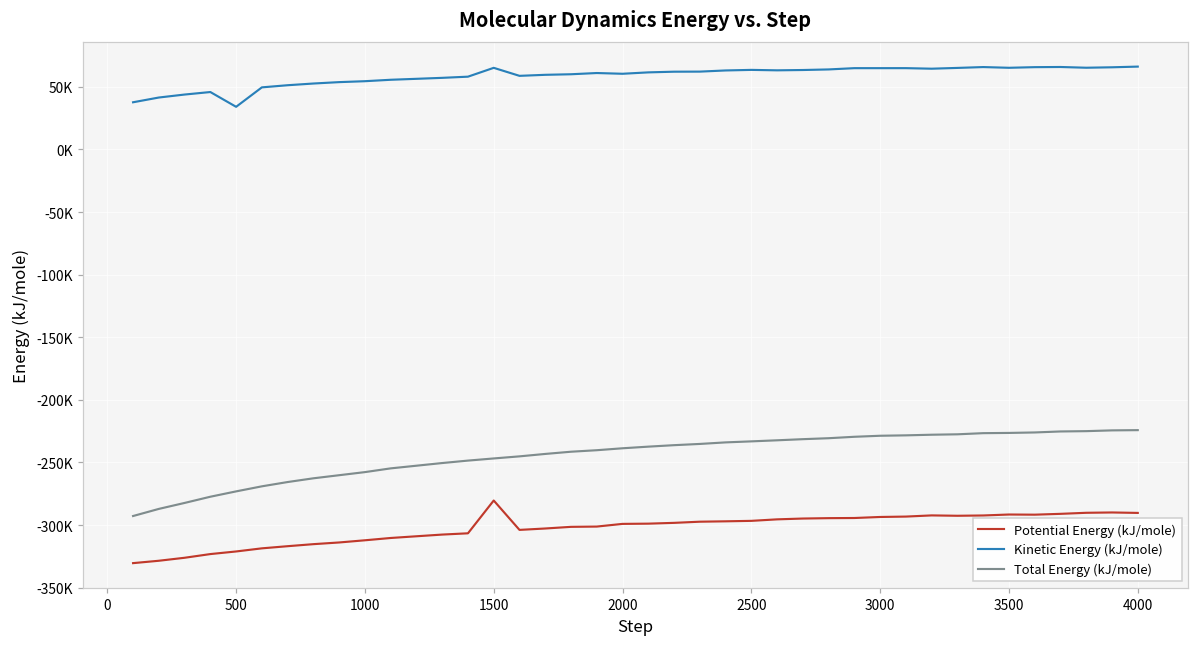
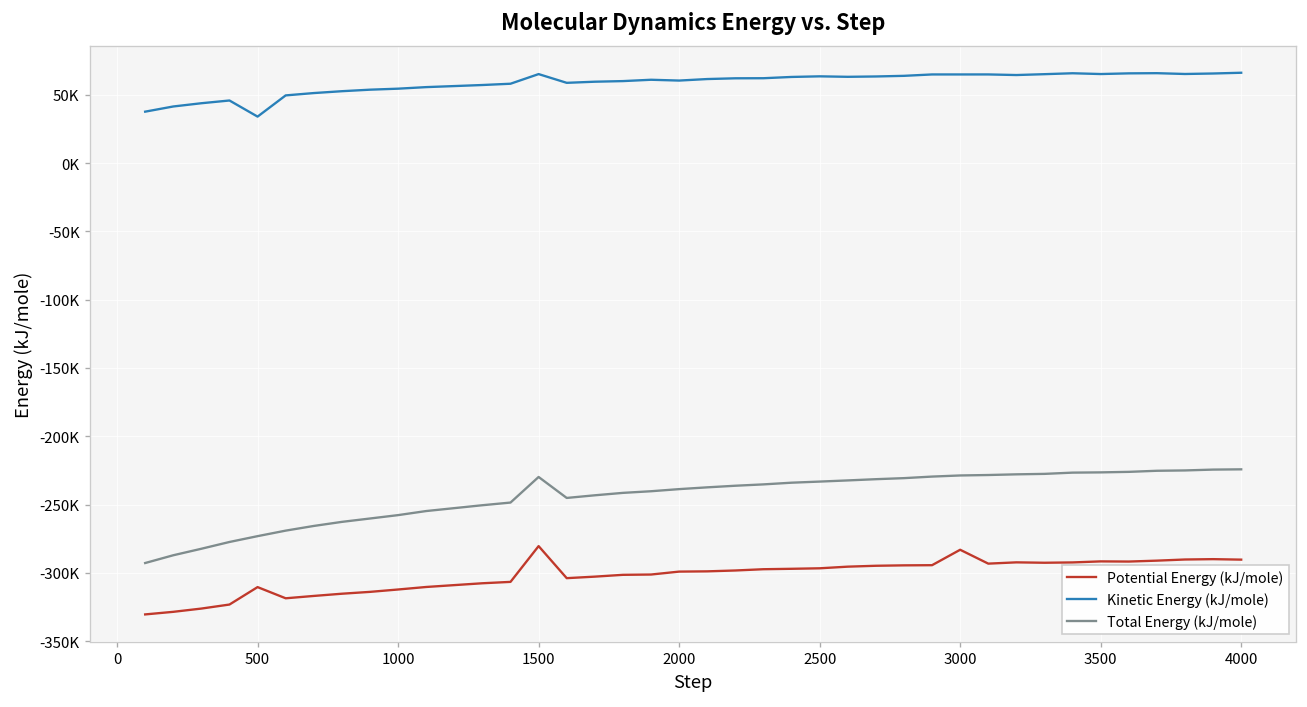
Potential Energy (kJ/mole), 500: -321000 -> -310000
Total Energy (kJ/mole), 1500: -247000 -> -230000
Potential Energy (kJ/mole), 3000: -294000 -> -283000
